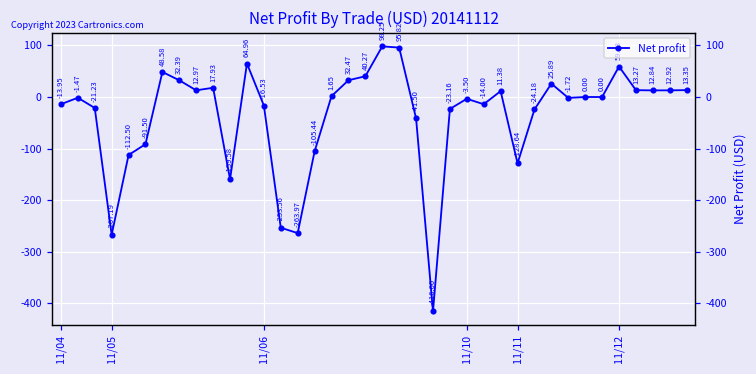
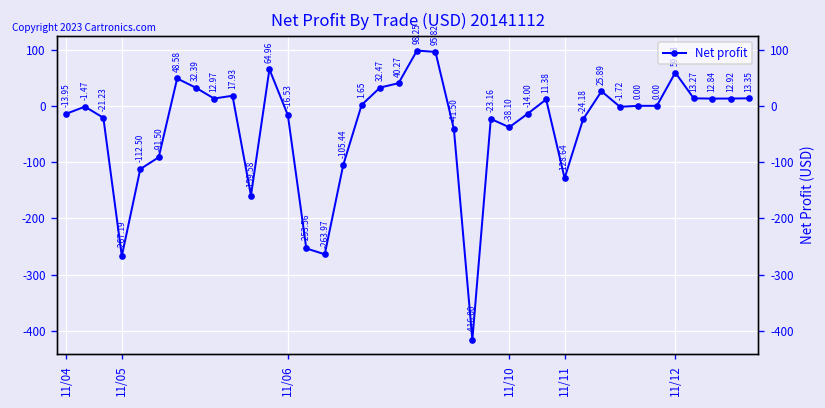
11/10: -3.50 -> -38.10
